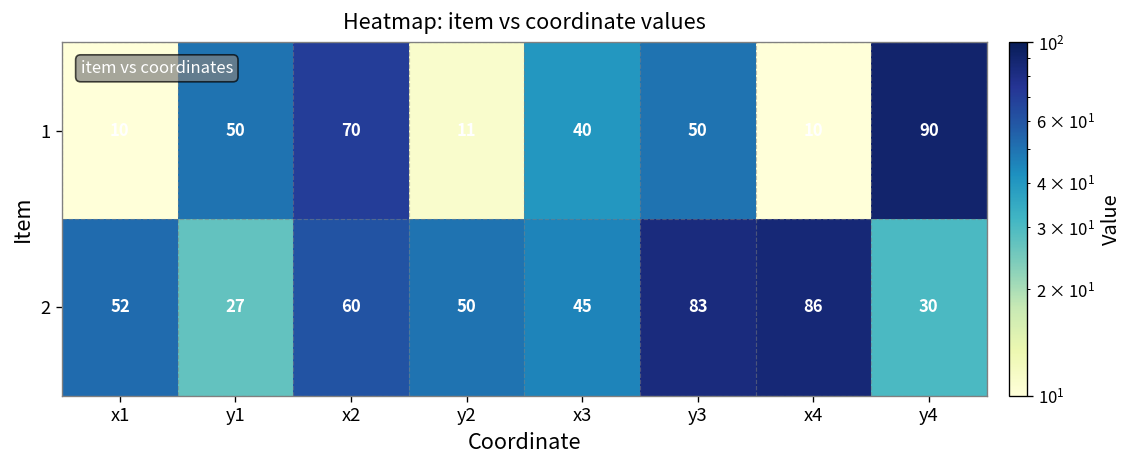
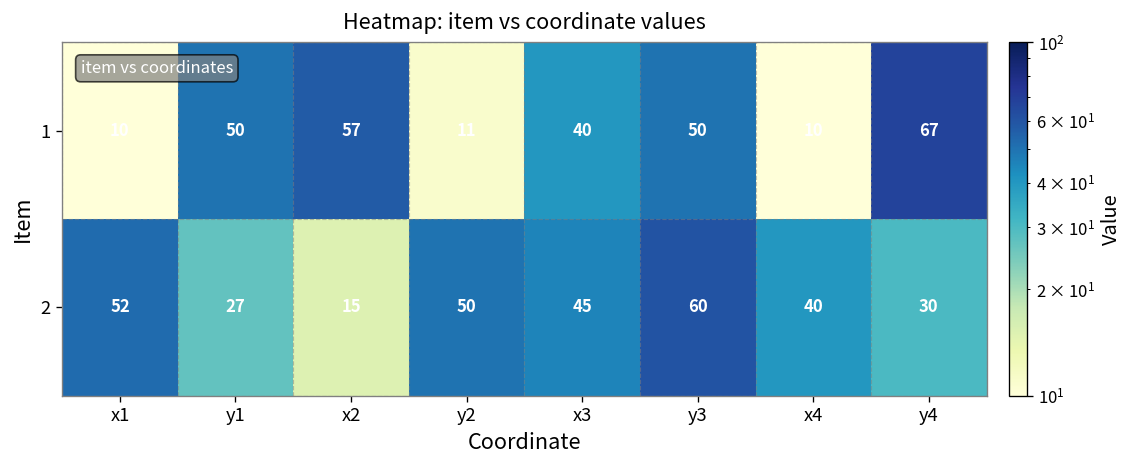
1, x2: 70 -> 57
1, y4: 90 -> 67
2, x2: 60 -> 15
2, y3: 83 -> 60
2, x4: 86 -> 40
